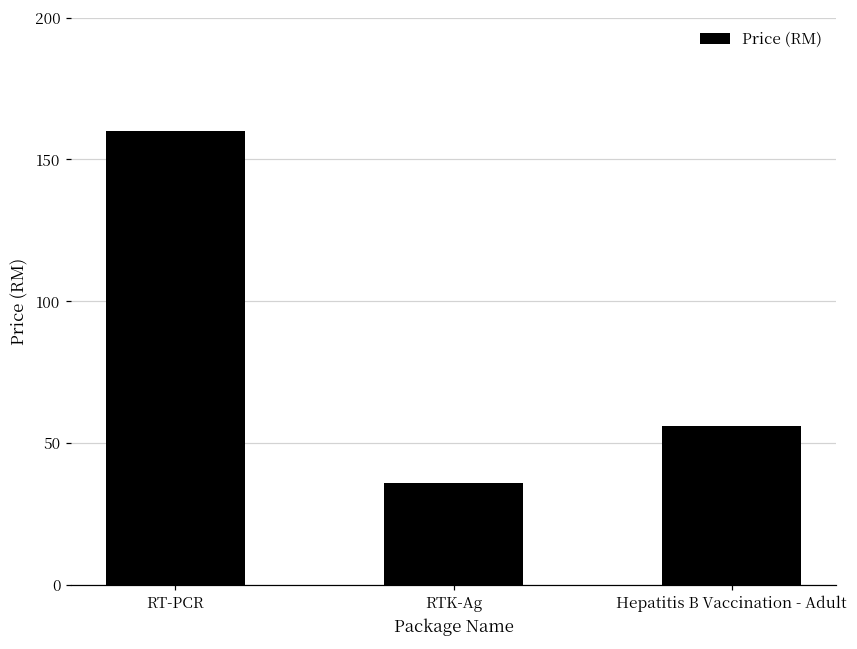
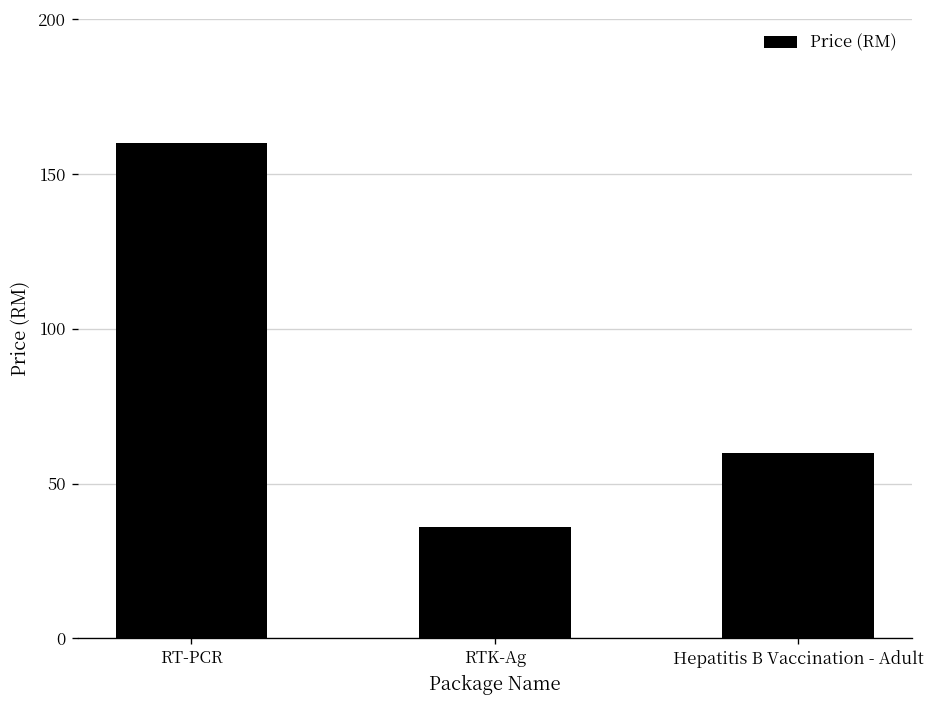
Hepatitis B Vaccination - Adult: 56 -> 60
